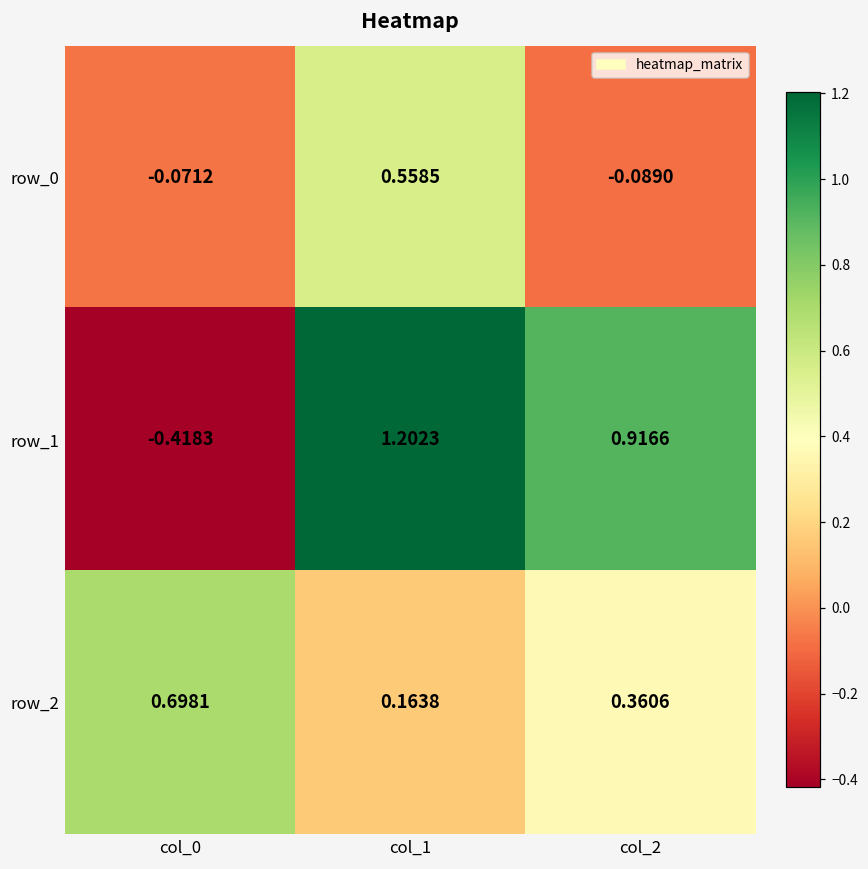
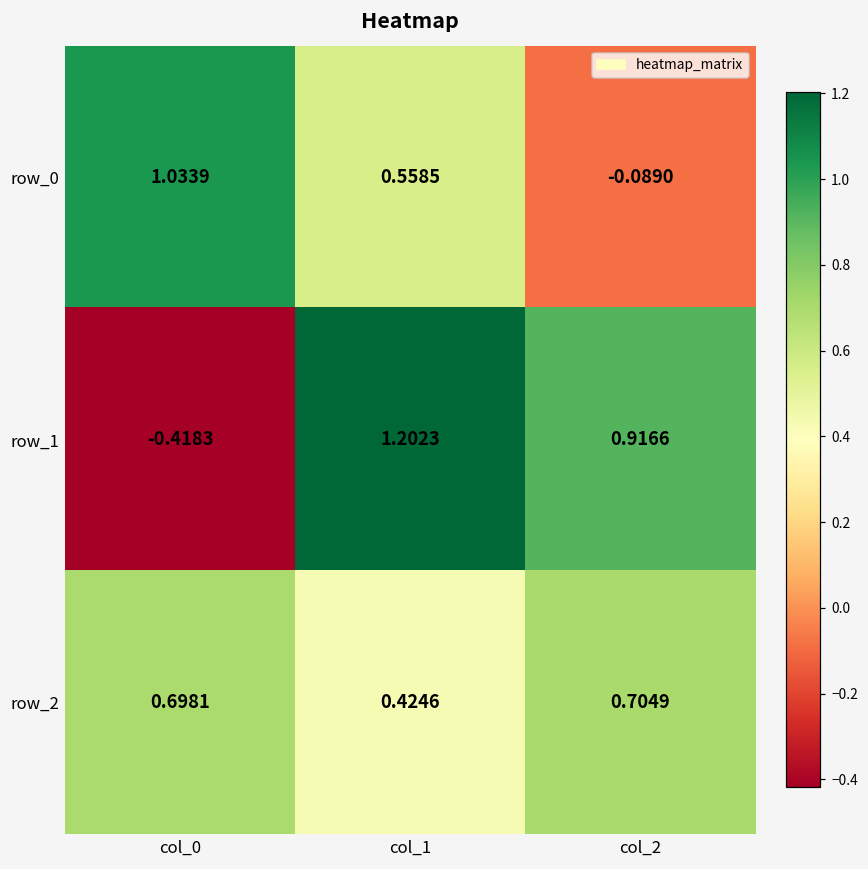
row_0, col_0: -0.0712 -> 1.0339
row_2, col_1: 0.1638 -> 0.4246
row_2, col_2: 0.3606 -> 0.7049
